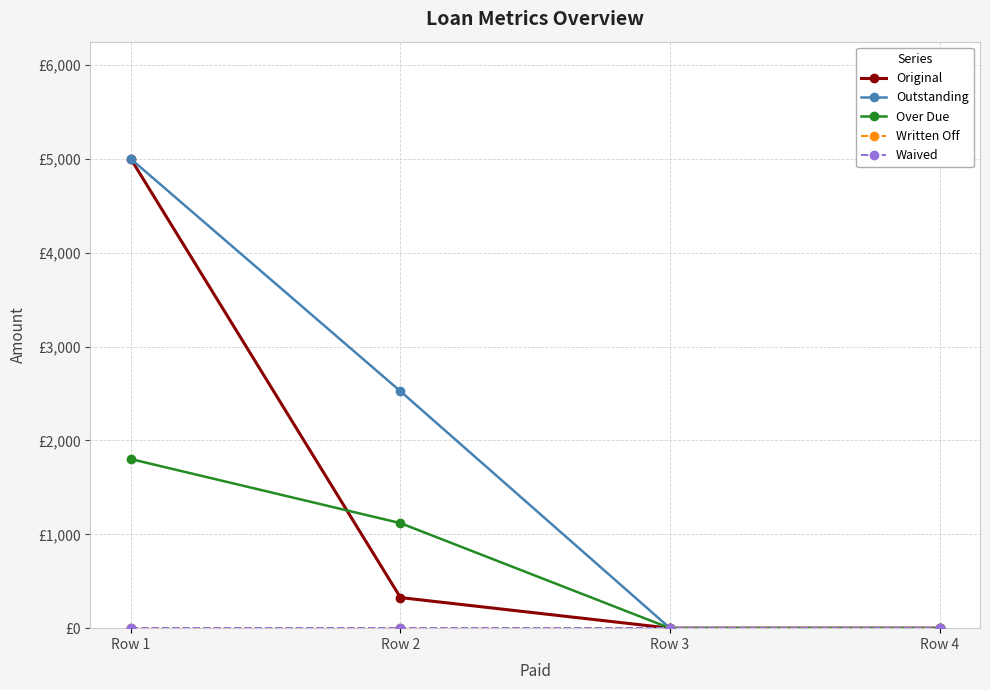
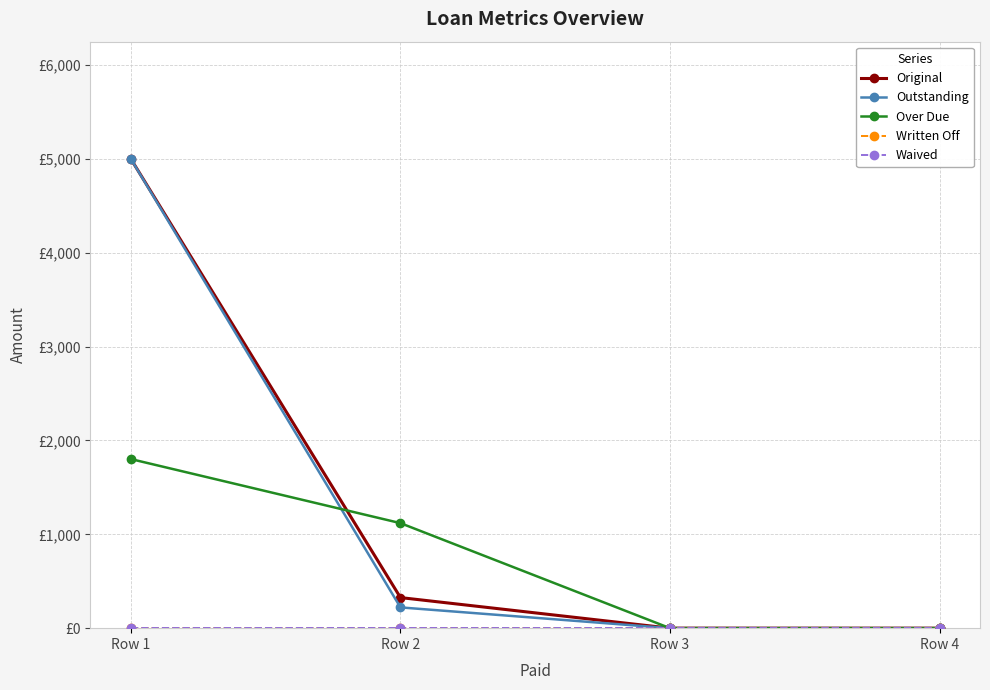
Outstanding, Row 2: £2,500 -> £200
